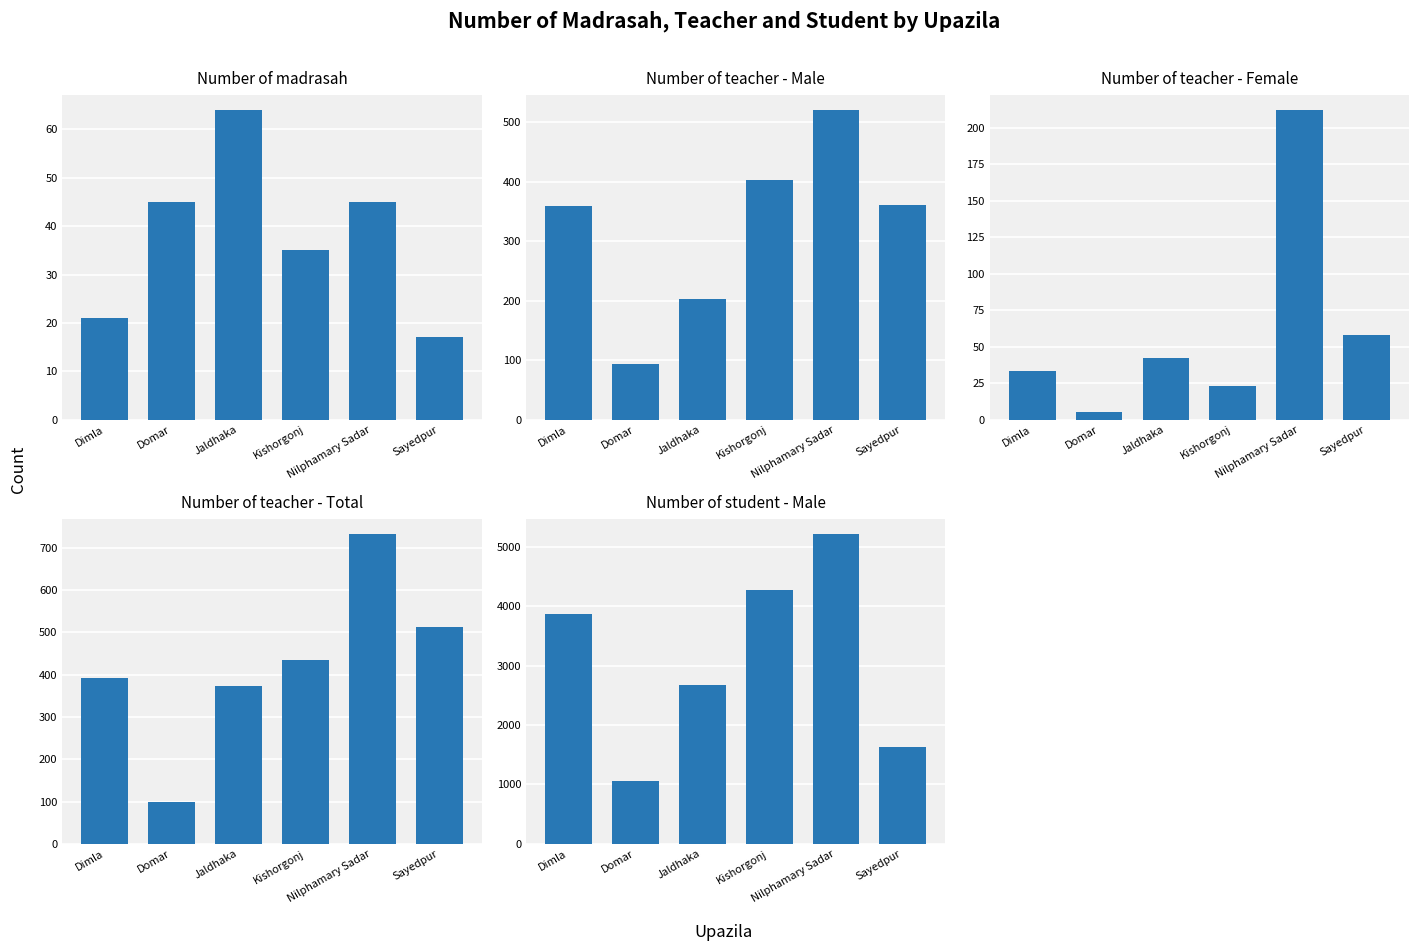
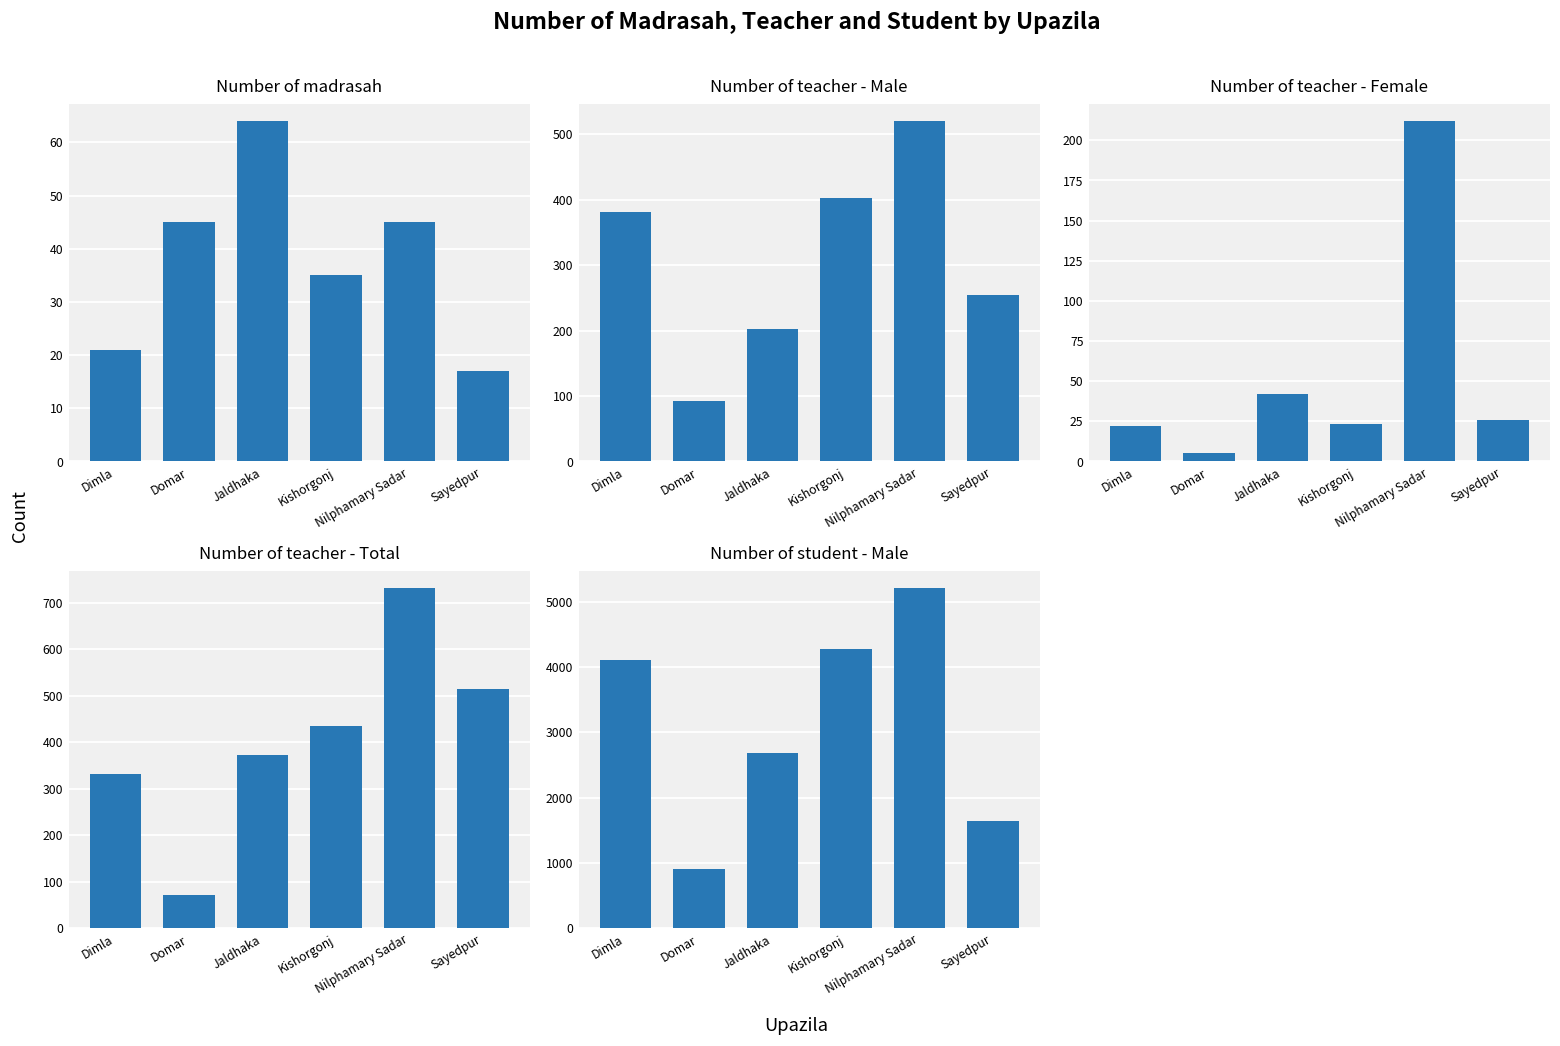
Number of teacher - Male, Dimla: 360 -> 380
Number of teacher - Male, Sayedpur: 360 -> 260
Number of teacher - Female, Dimla: 33 -> 22
Number of teacher - Female, Sayedpur: 58 -> 26
Number of teacher - Total, Dimla: 390 -> 330
Number of teacher - Total, Domar: 100 -> 70
Number of student - Male, Dimla: 3900 -> 4100
Number of student - Male, Domar: 1100 -> 900
